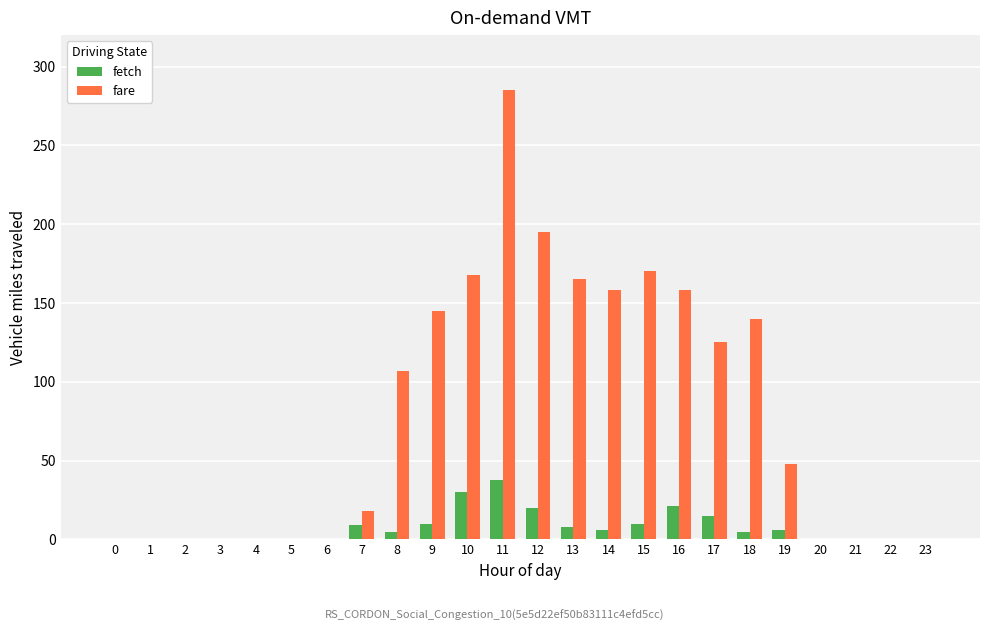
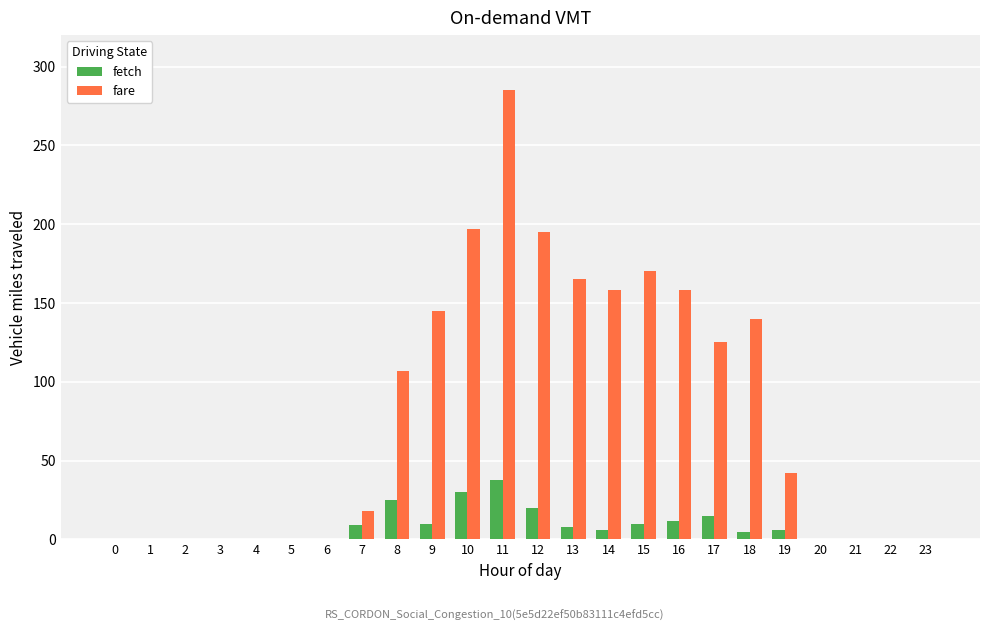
fetch, 8: 5 -> 25
fare, 10: 168 -> 197
fetch, 16: 21 -> 12
fare, 19: 48 -> 42
